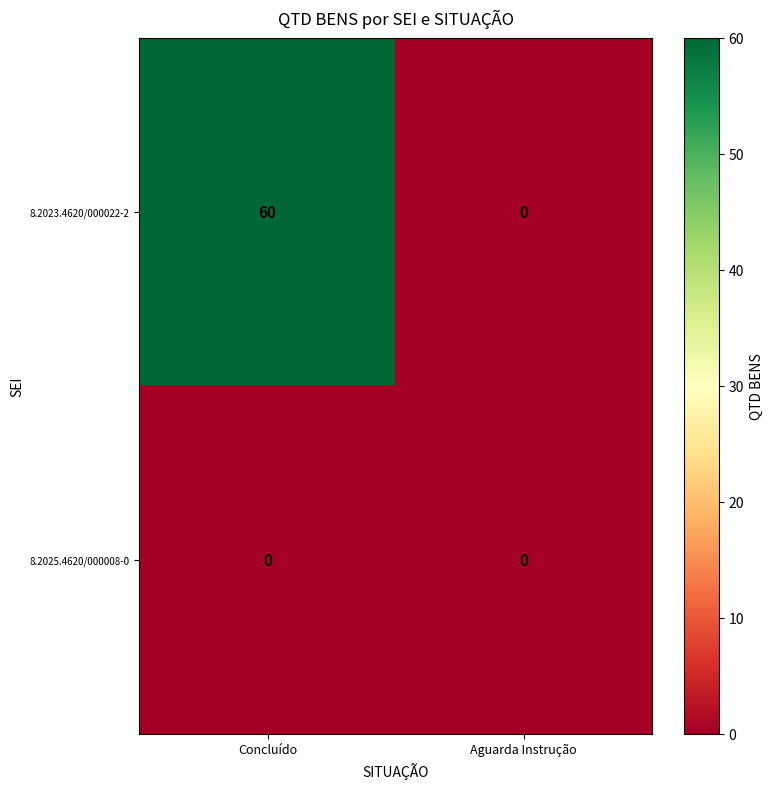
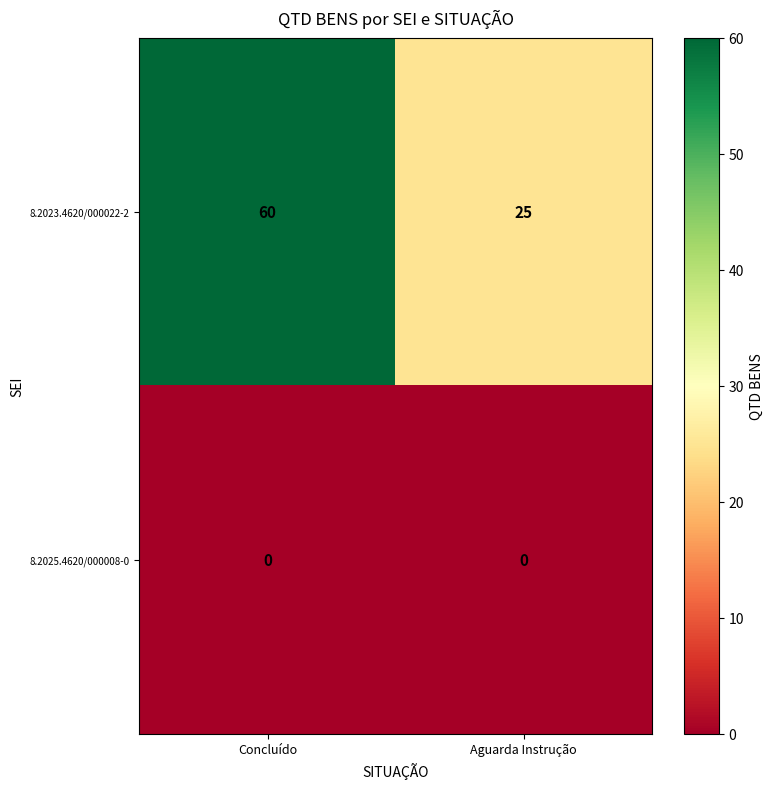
8.2023.4620/000022-2, Aguarda Instrução: 0 -> 25
